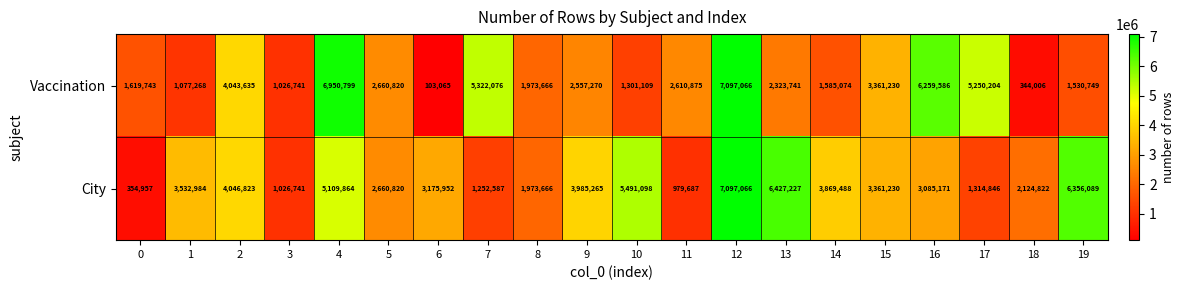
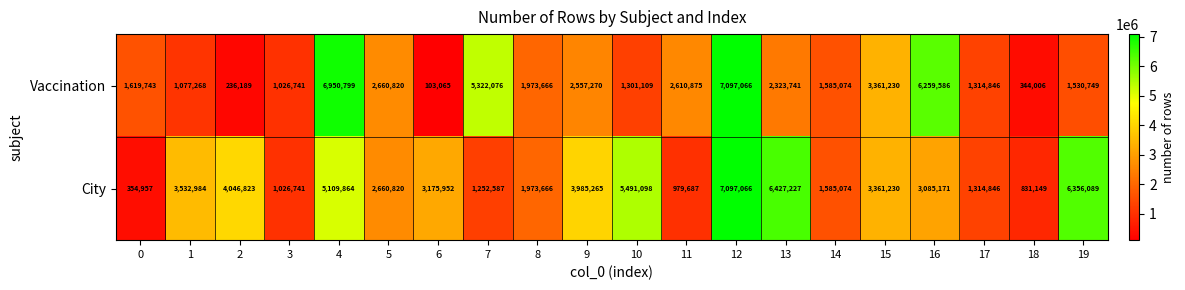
Vaccination, 2: 4,043,635 -> 236,189
Vaccination, 17: 5,250,204 -> 1,314,846
City, 14: 3,869,488 -> 1,585,074
City, 18: 2,124,822 -> 831,149
